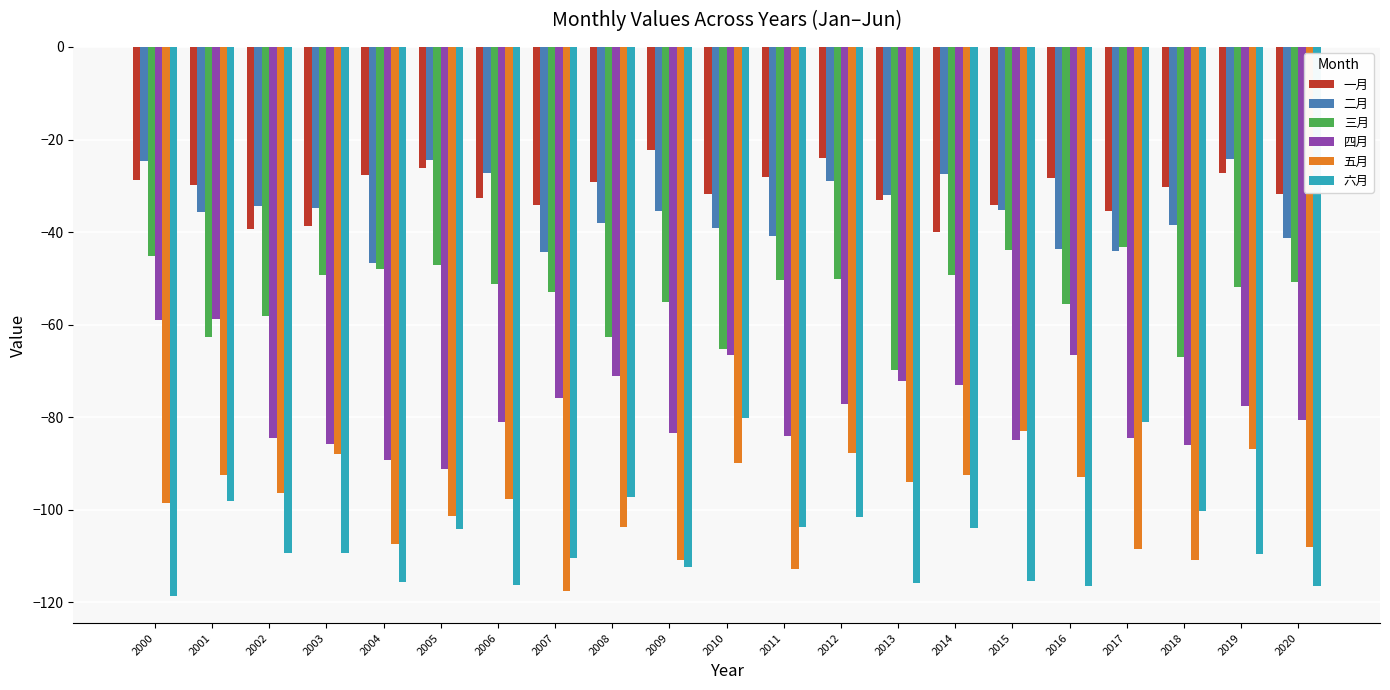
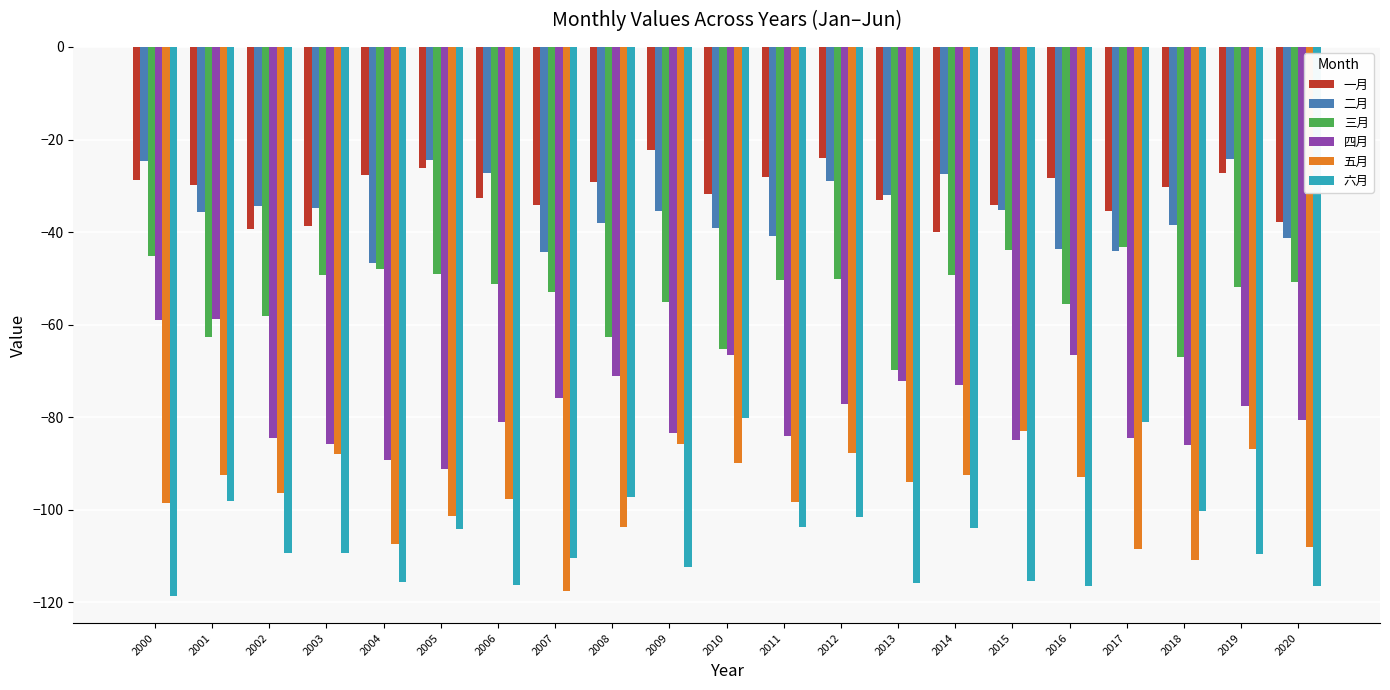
三月, 2005: -47 -> -49
五月, 2009: -111 -> -86
五月, 2011: -113 -> -98
一月, 2020: -32 -> -38
